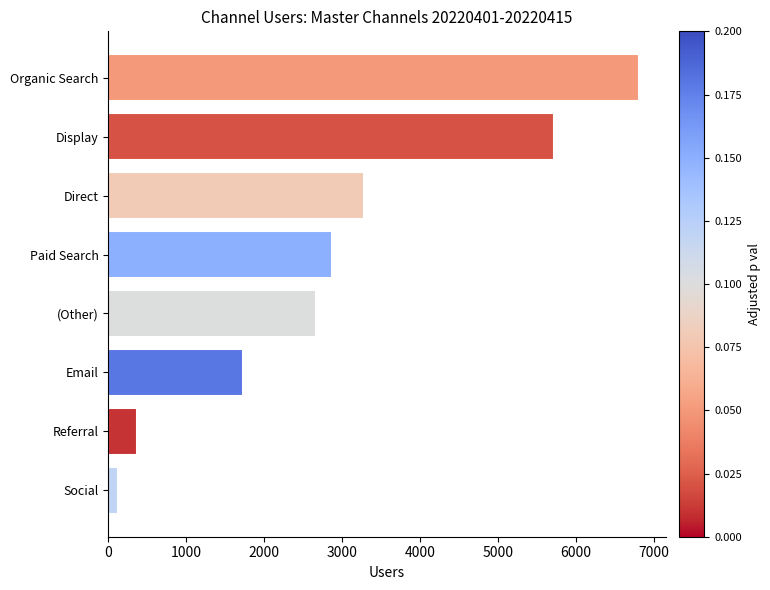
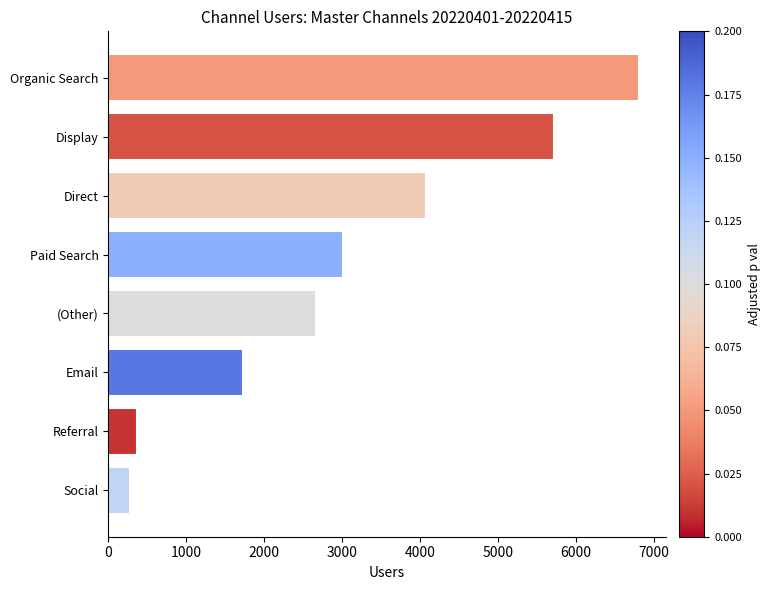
Direct: 3300 -> 4100
Paid Search: 2900 -> 3000
Social: 100 -> 300
